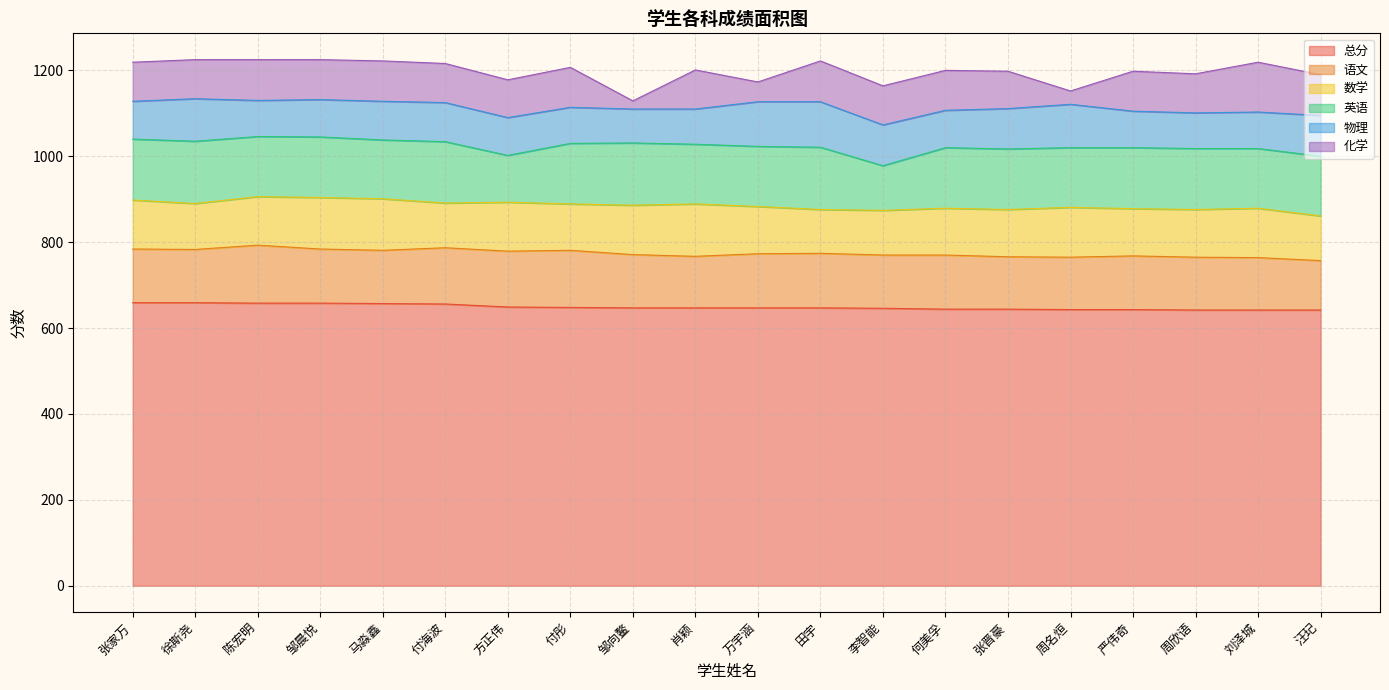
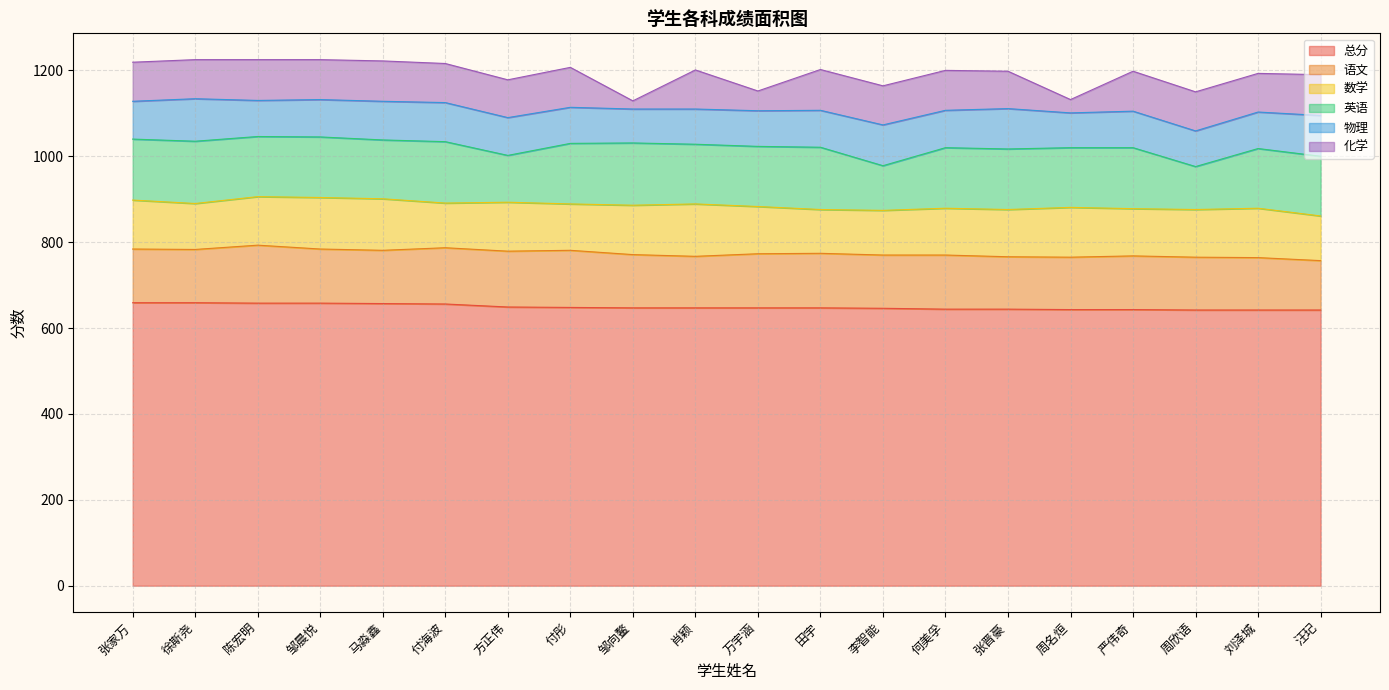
物理, 万宇涵: 100 -> 80
物理, 田宇: 110 -> 90
物理, 周名烜: 100 -> 80
英语, 周欣语: 140 -> 100
化学, 刘泽城: 120 -> 90
